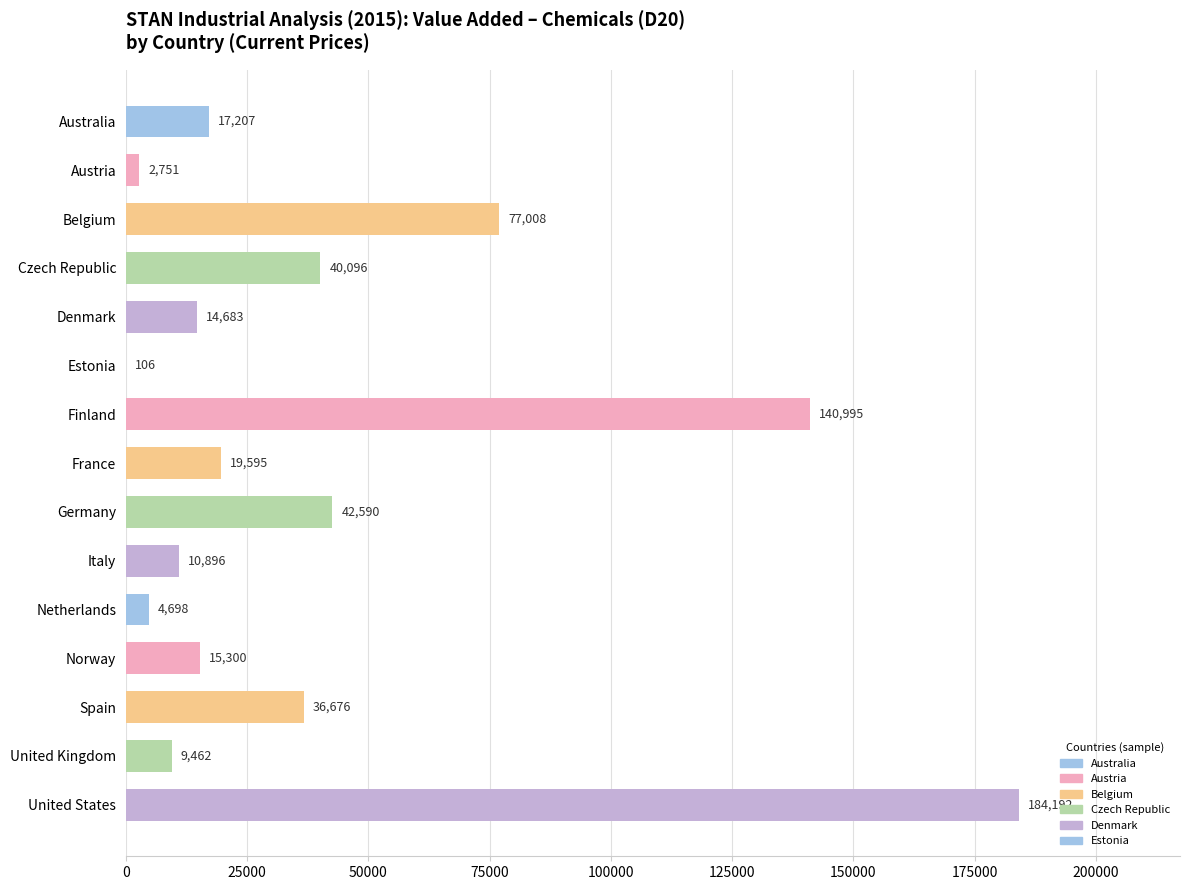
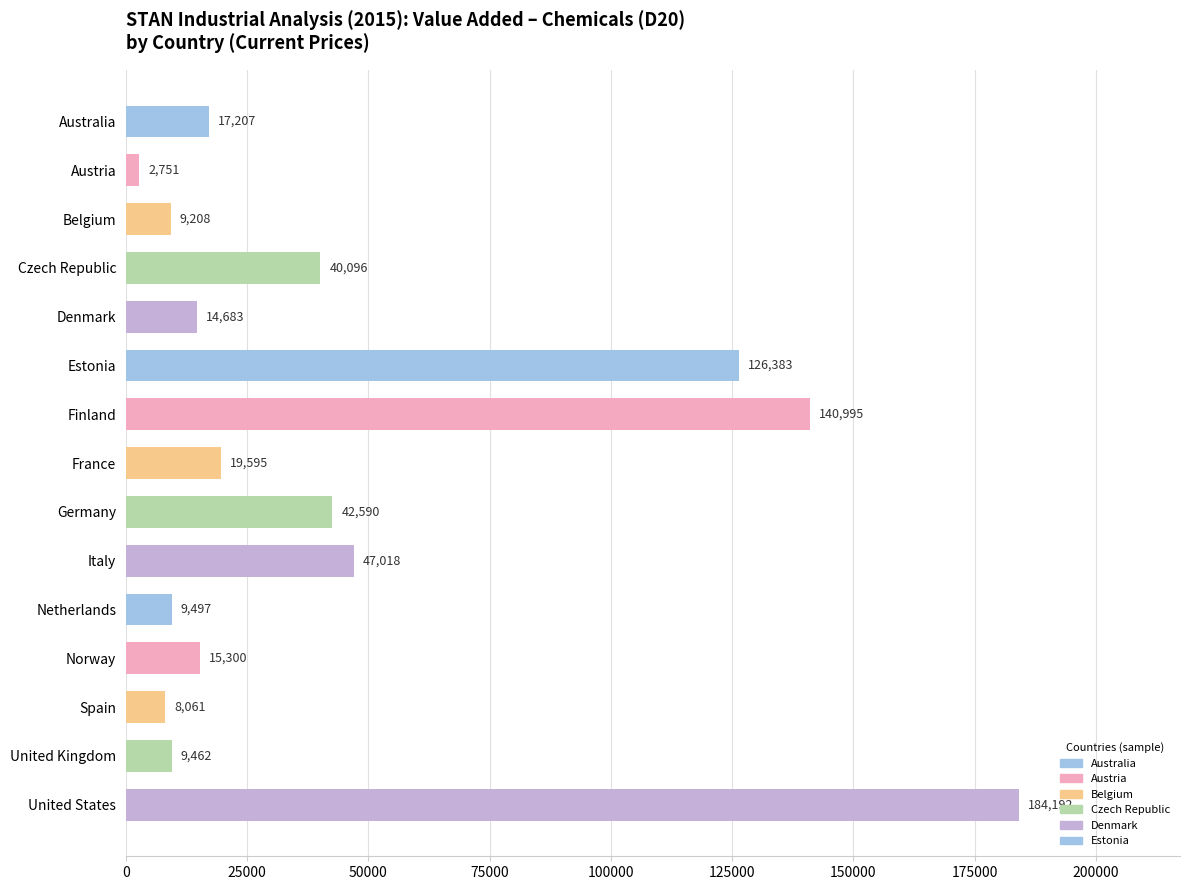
Belgium: 77,008 -> 9,208
Estonia: 106 -> 126,383
Italy: 10,896 -> 47,018
Netherlands: 4,698 -> 9,497
Spain: 36,676 -> 8,061
